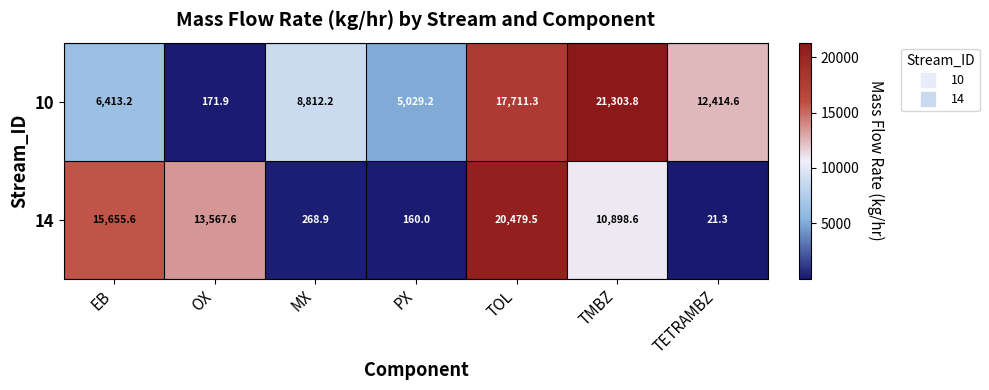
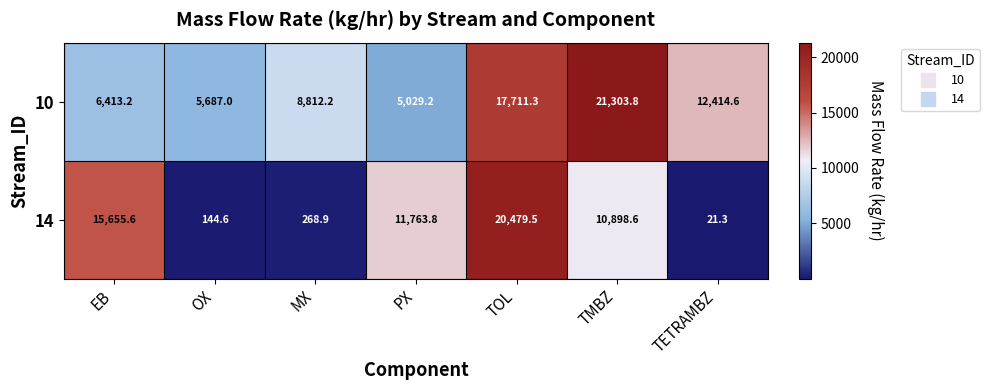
10, OX: 171.9 -> 5,687.0
14, OX: 13,567.6 -> 144.6
14, PX: 160.0 -> 11,763.8
